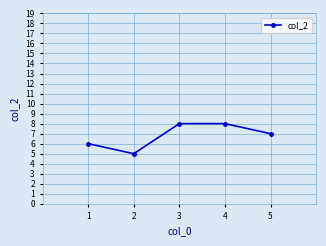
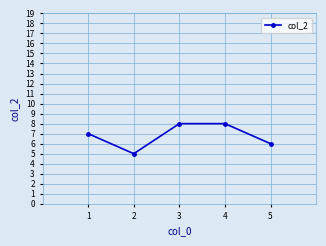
1: 6 -> 7
5: 7 -> 6
